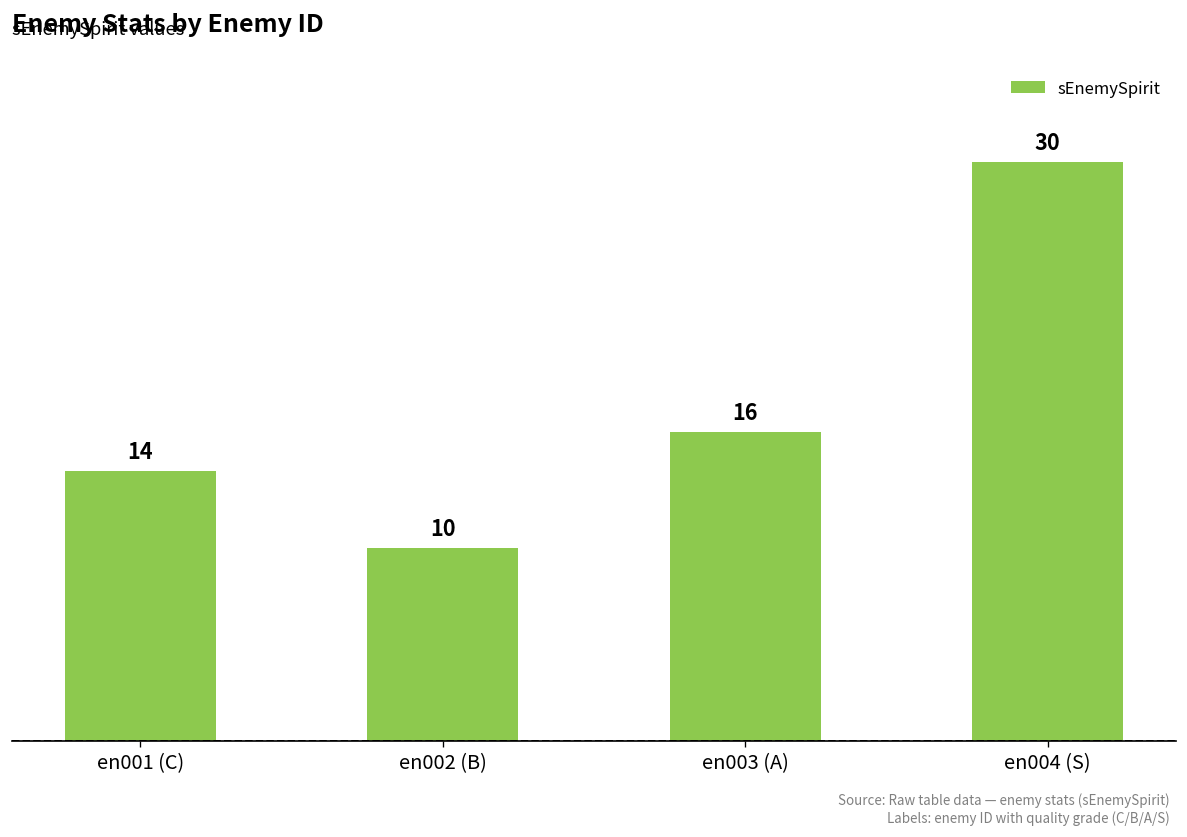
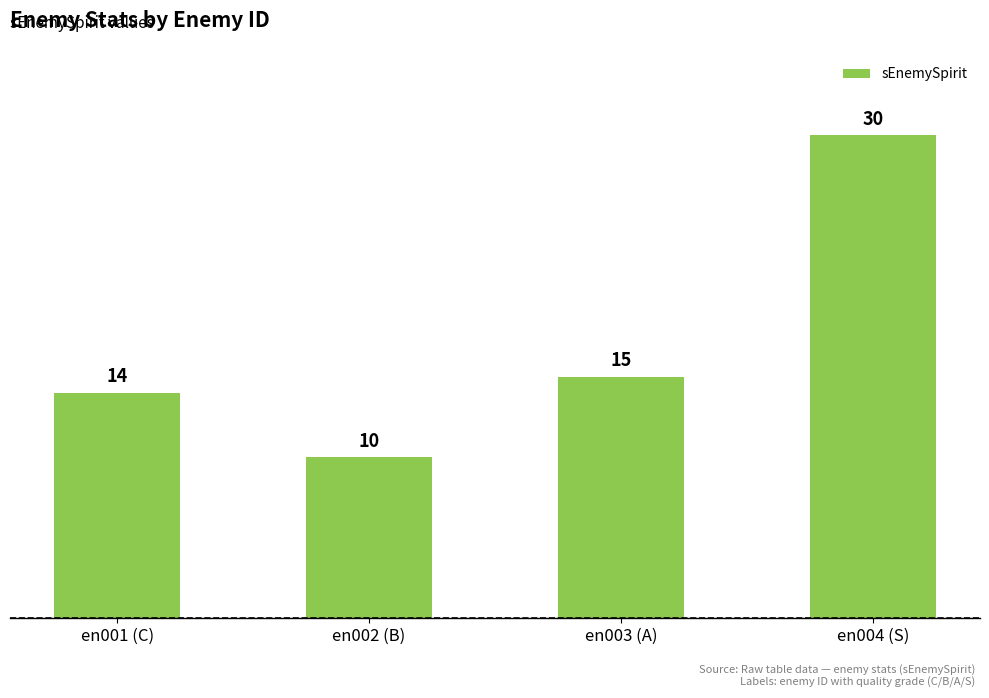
en003 (A): 16 -> 15
